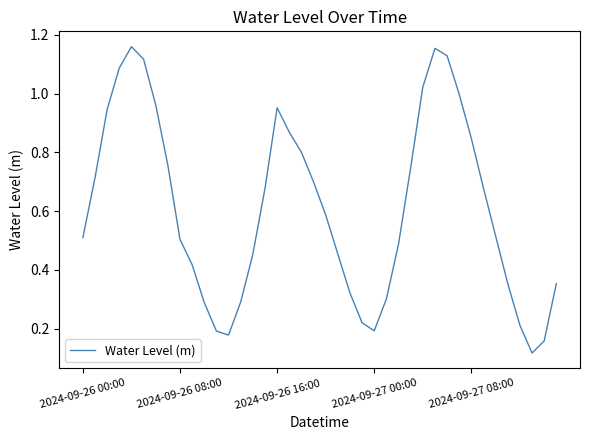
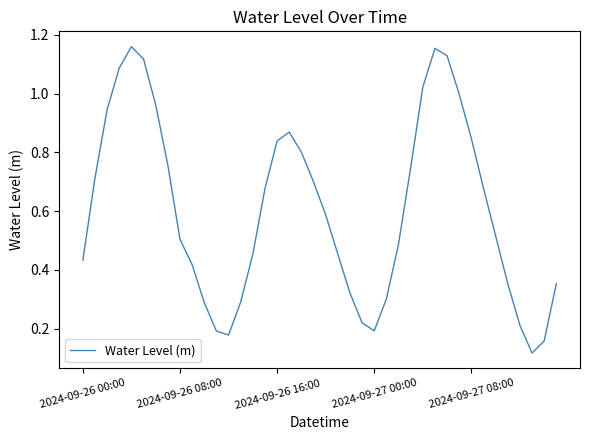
2024-09-26 00:00: 0.51 -> 0.43
2024-09-26 16:00: 0.95 -> 0.84
